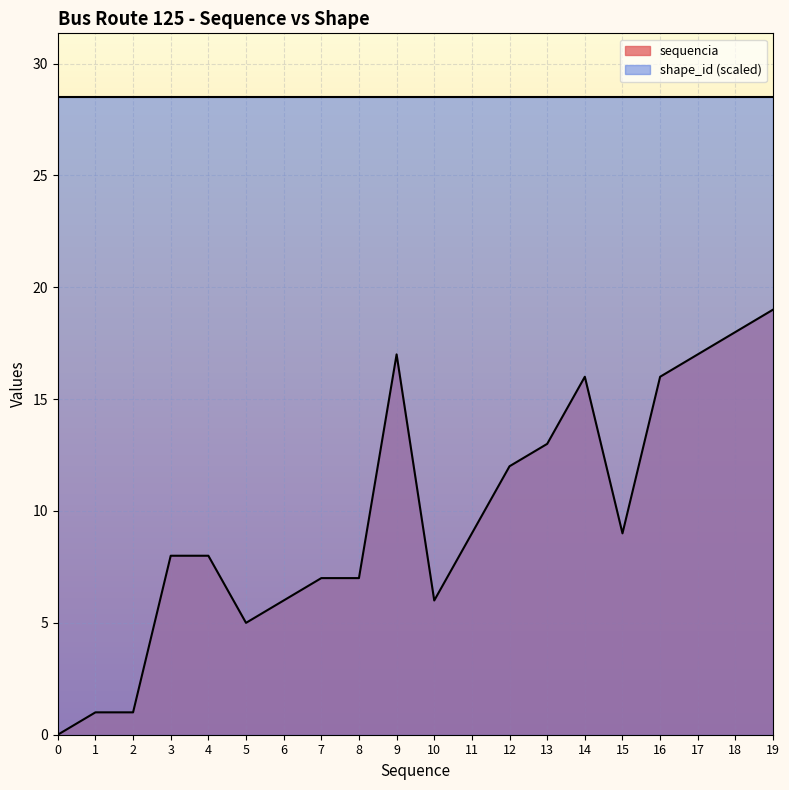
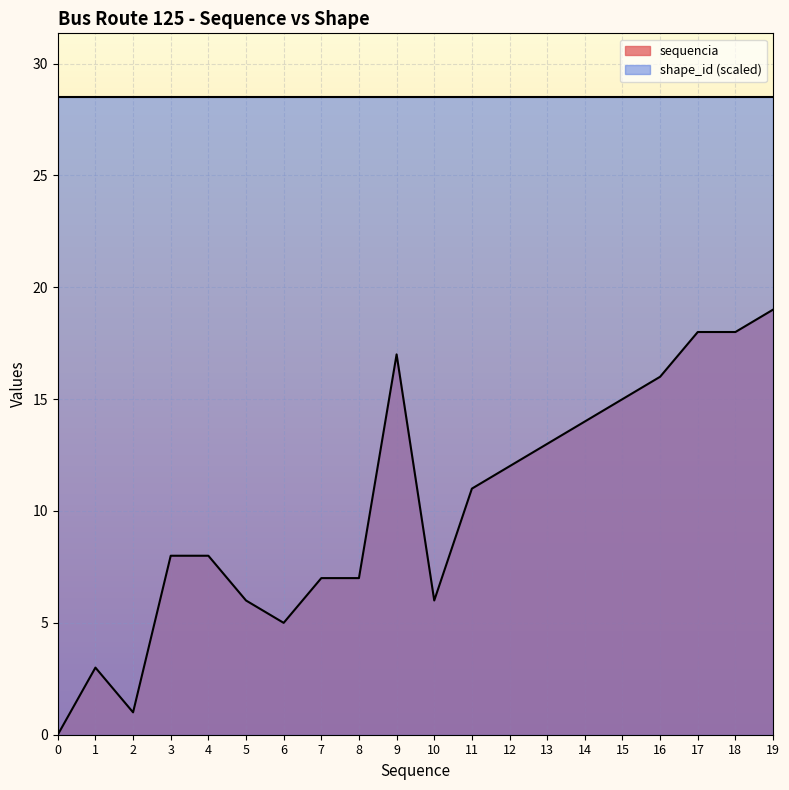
sequencia, 1: 1 -> 3
sequencia, 5: 5 -> 6
sequencia, 6: 6 -> 5
sequencia, 11: 9 -> 11
sequencia, 14: 16 -> 14
sequencia, 15: 9 -> 15
sequencia, 17: 17 -> 18
